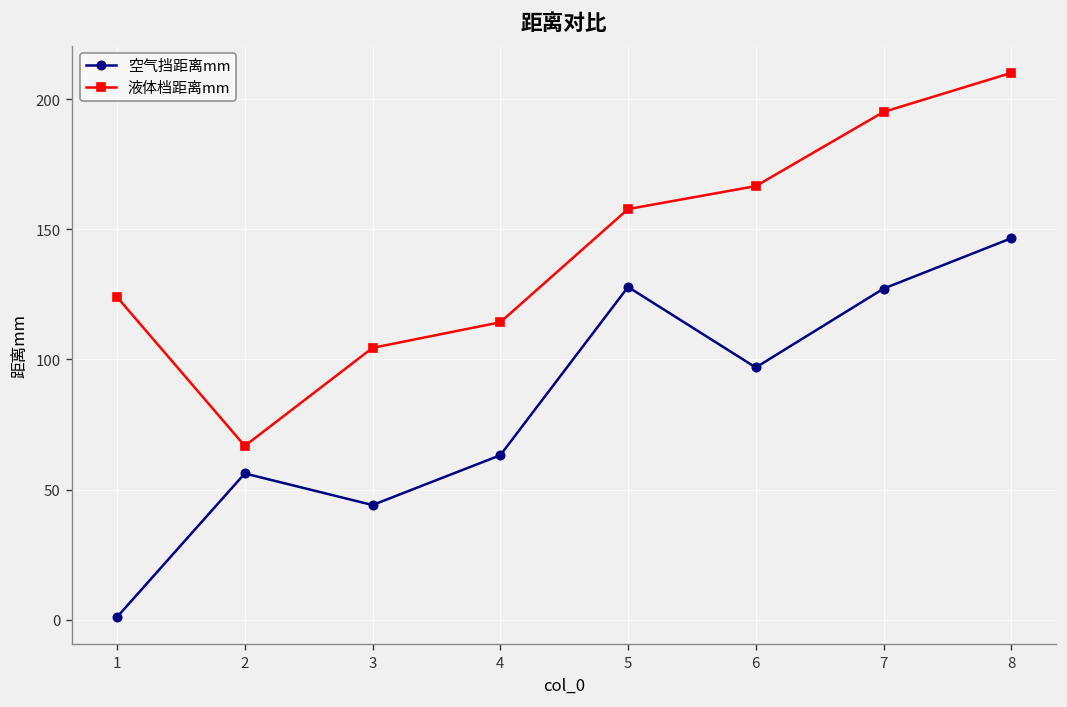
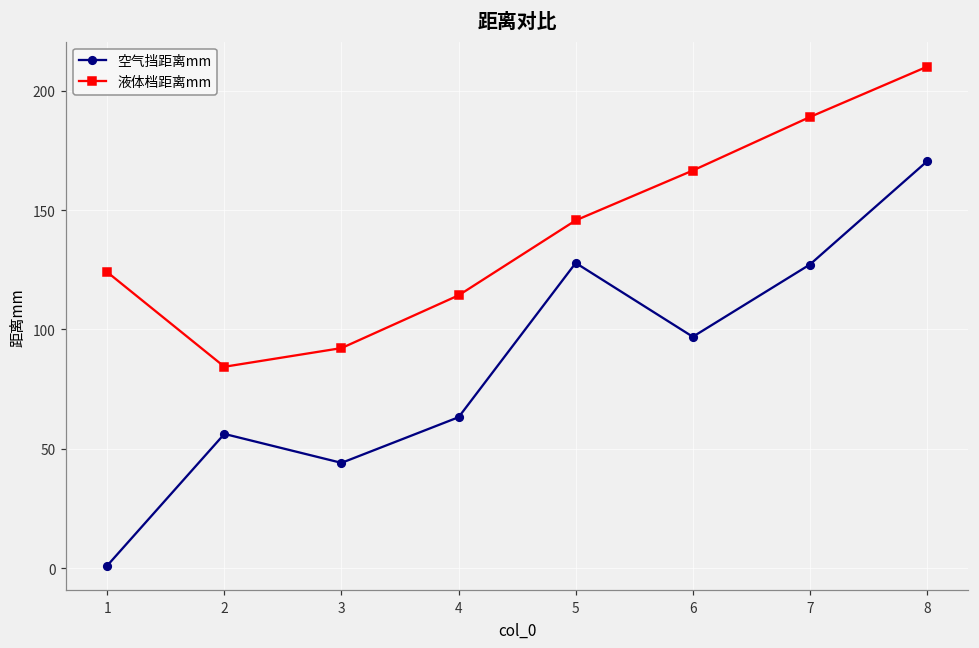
液体档距离mm, 2: 67 -> 84
液体档距离mm, 3: 104 -> 92
液体档距离mm, 5: 158 -> 146
液体档距离mm, 7: 195 -> 189
空气挡距离mm, 8: 147 -> 170
